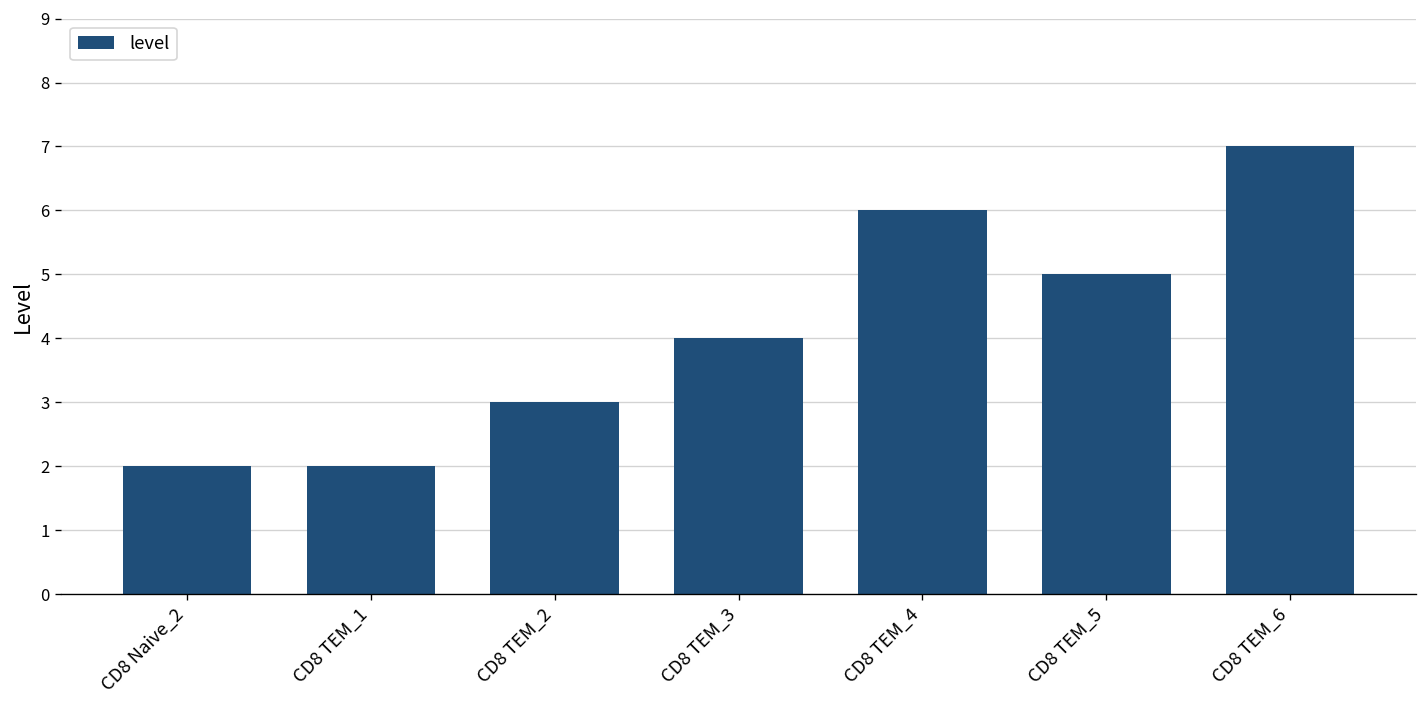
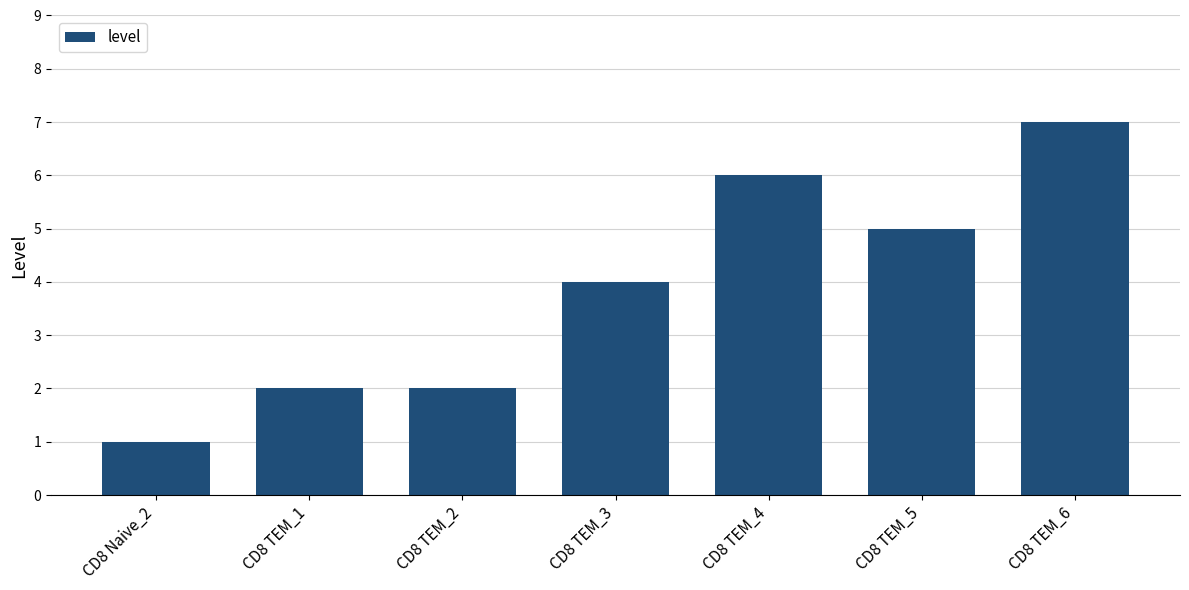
CD8 Naive_2: 2 -> 1
CD8 TEM_2: 3 -> 2
